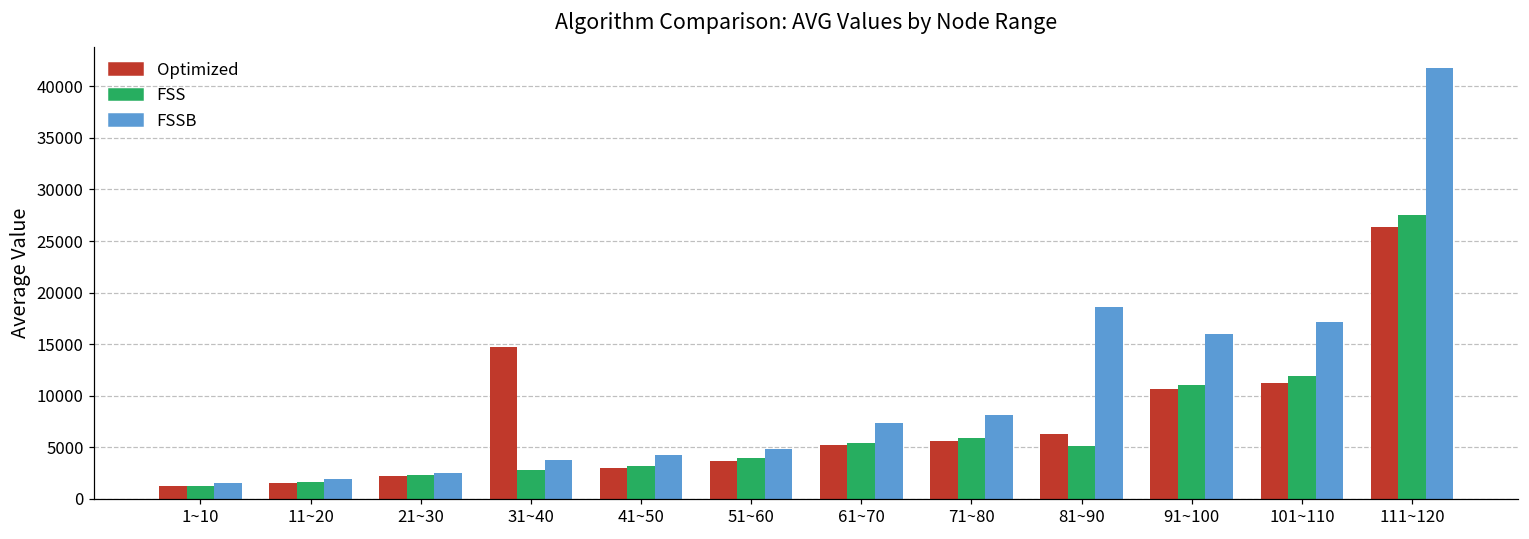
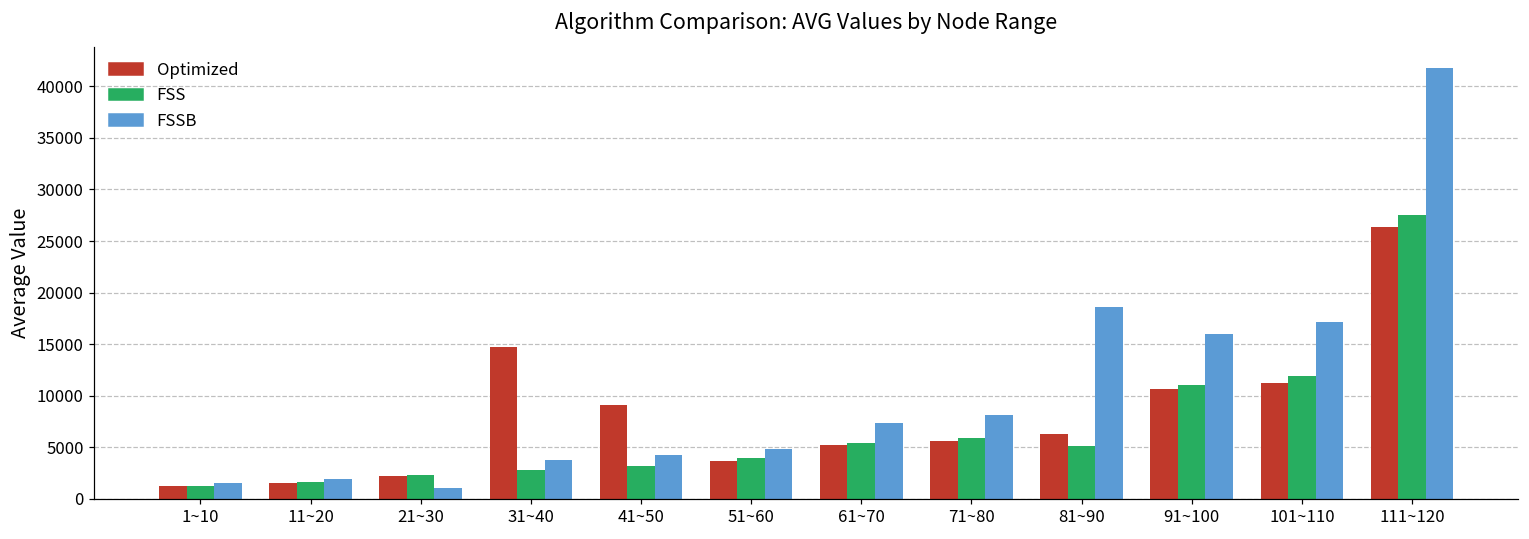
FSSB, 21~30: 3000 -> 1000
Optimized, 41~50: 3000 -> 9000
